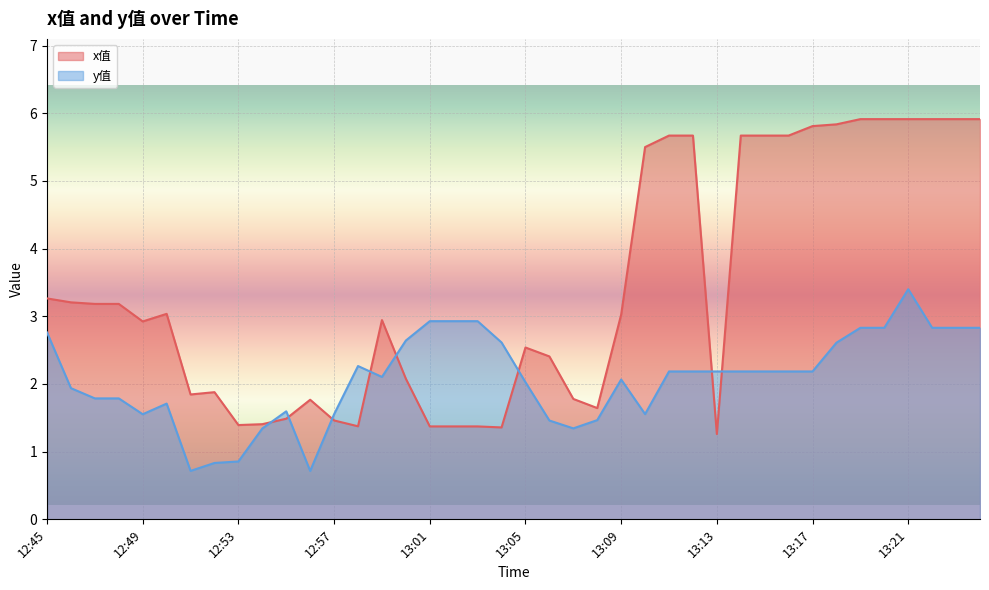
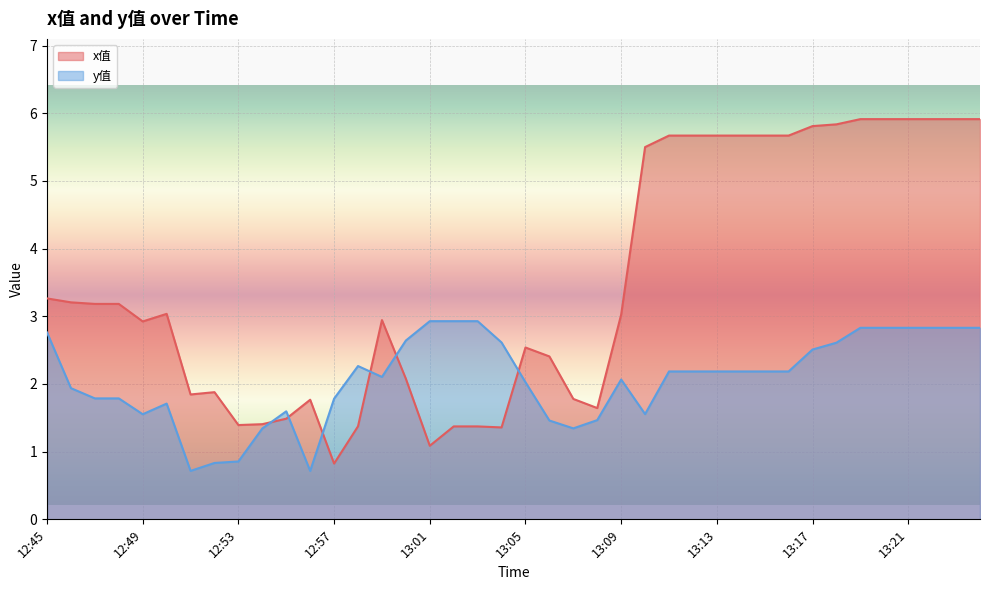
x值, 12:57: 1.5 -> 0.8
y值, 12:57: 1.6 -> 1.8
x值, 13:01: 1.4 -> 1.1
x值, 13:13: 1.3 -> 5.7
y值, 13:17: 2.2 -> 2.5
y值, 13:21: 3.4 -> 2.8
